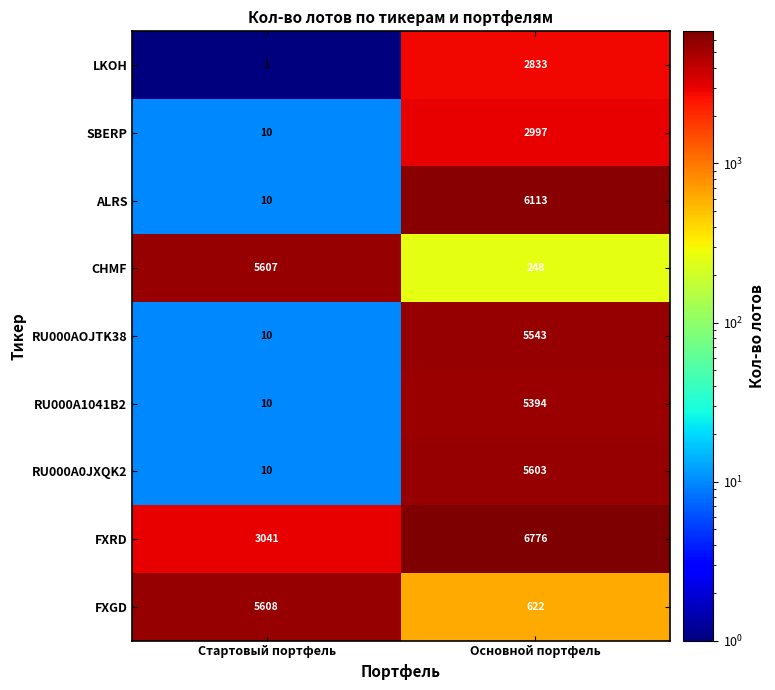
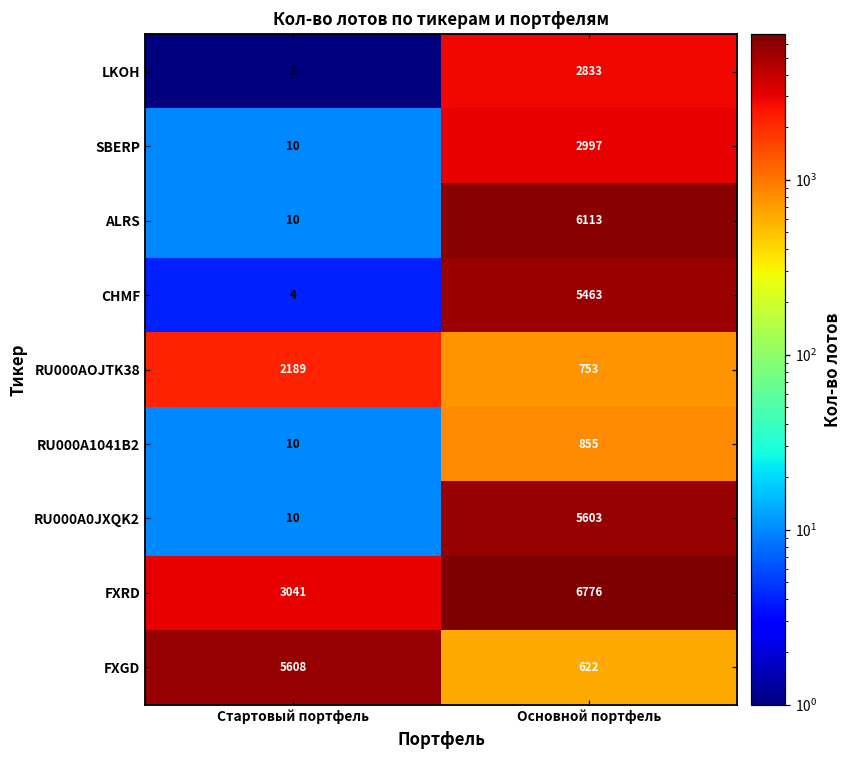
CHMF, Стартовый портфель: 5607 -> 4
CHMF, Основной портфель: 248 -> 5463
RU000AOJTK38, Стартовый портфель: 10 -> 2189
RU000AOJTK38, Основной портфель: 5543 -> 753
RU000A1041B2, Основной портфель: 5394 -> 855
